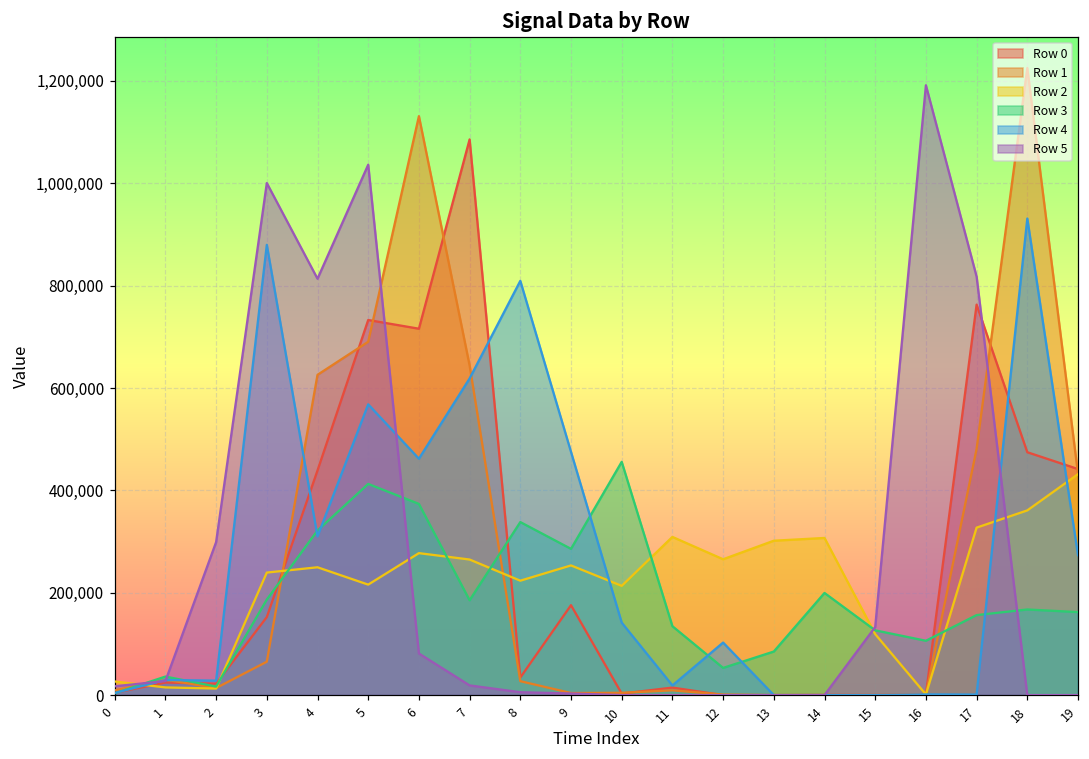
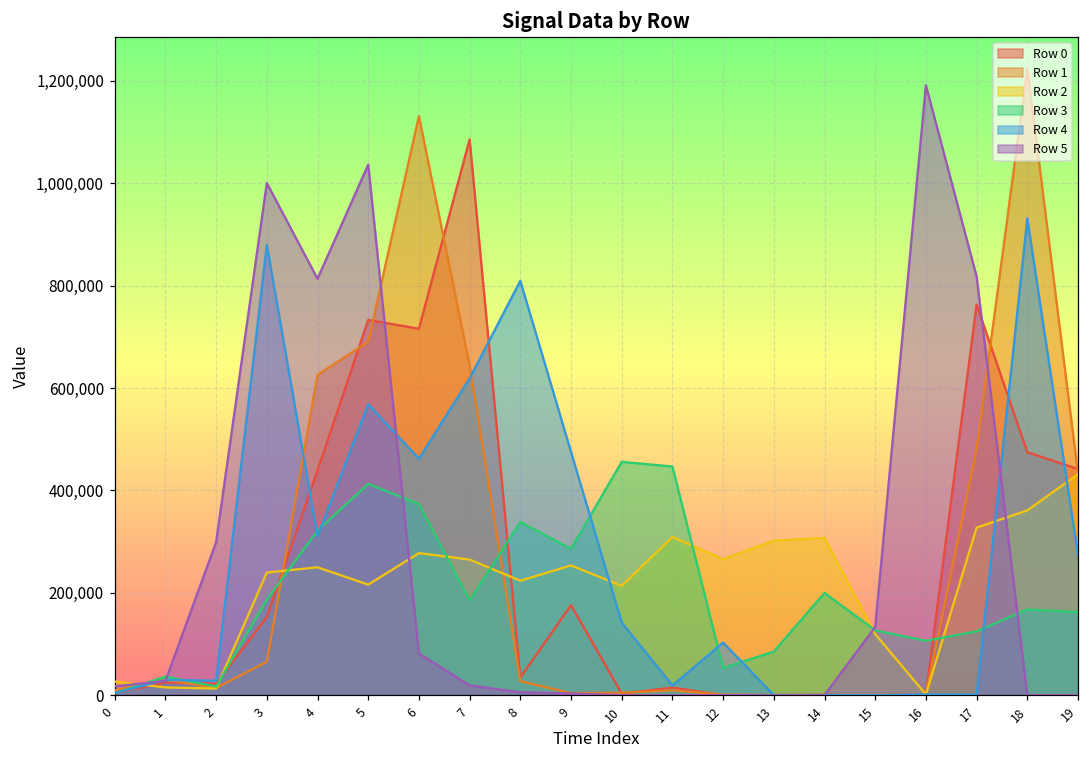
Row 3, 11: 130,000 -> 450,000
Row 3, 17: 160,000 -> 120,000
